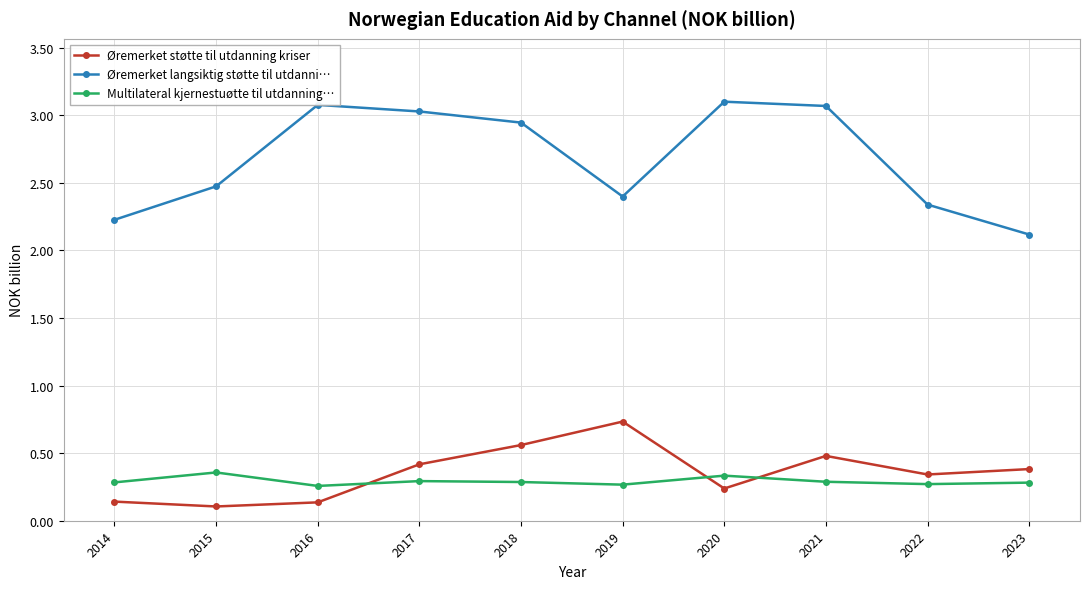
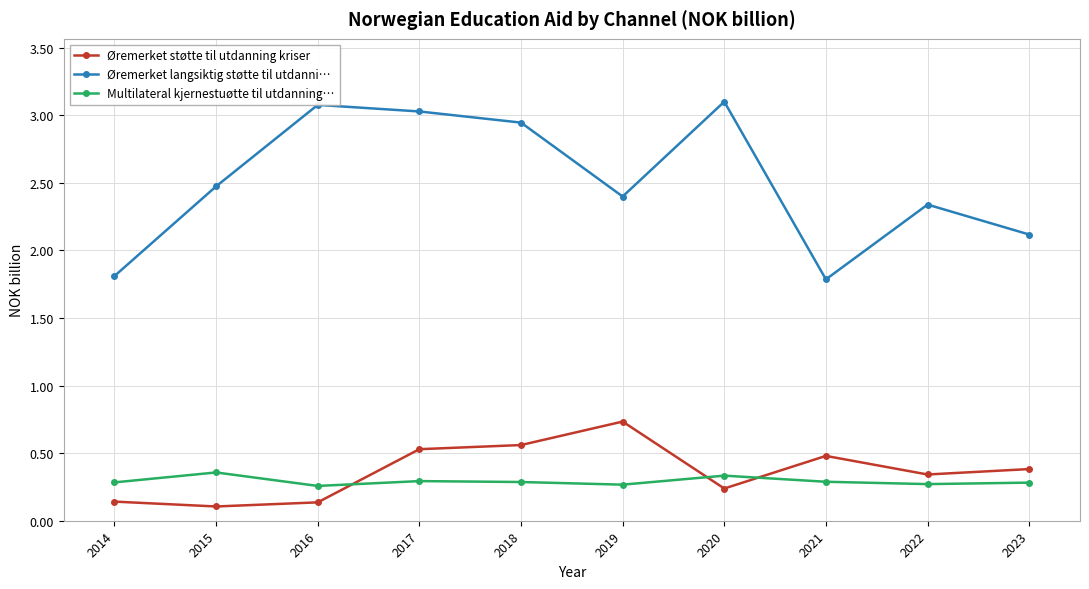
Øremerket langsiktig støtte til utdanni…, 2014: 2.23 -> 1.81
Øremerket støtte til utdanning kriser, 2017: 0.42 -> 0.53
Øremerket langsiktig støtte til utdanni…, 2021: 3.07 -> 1.79
